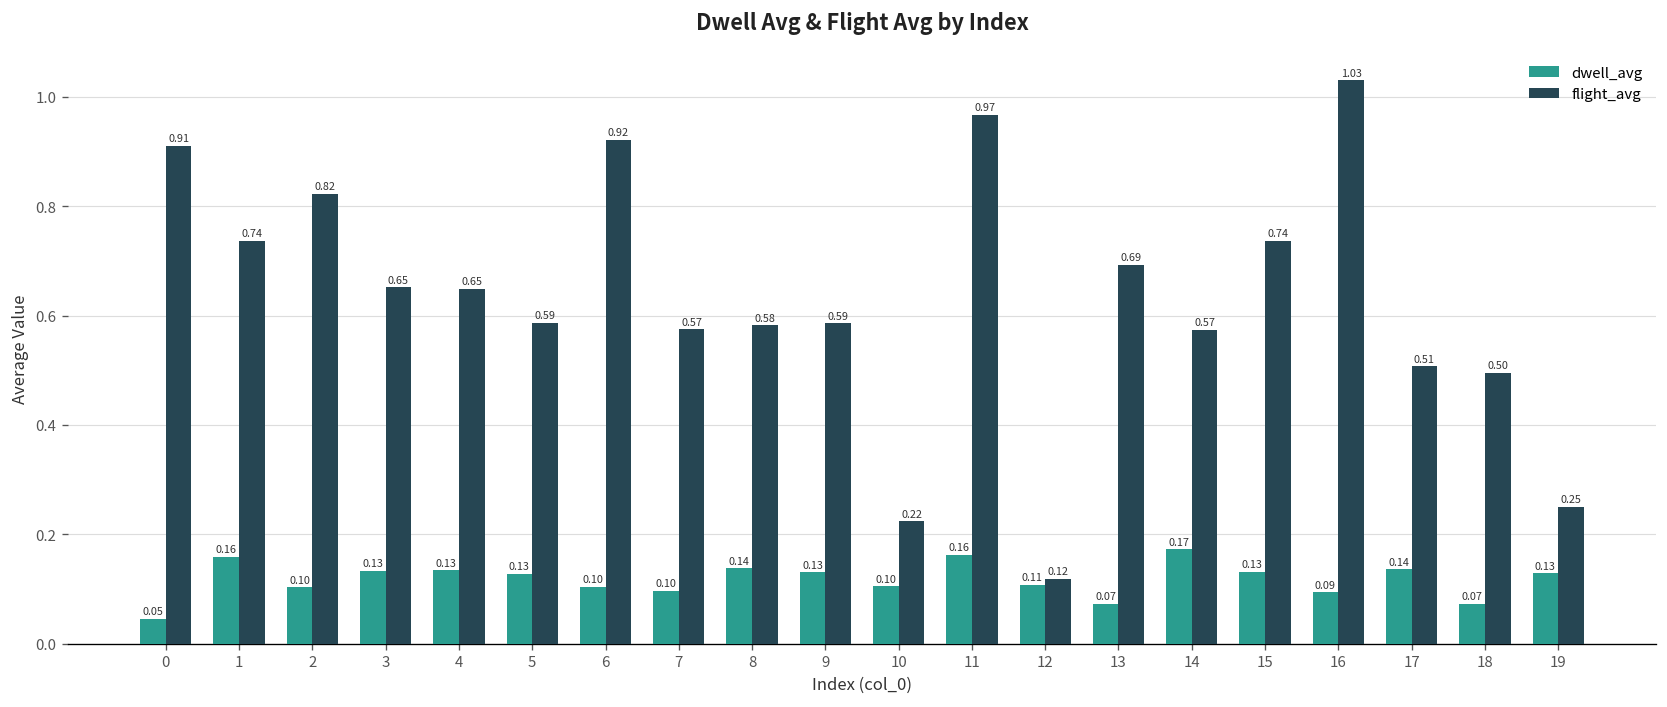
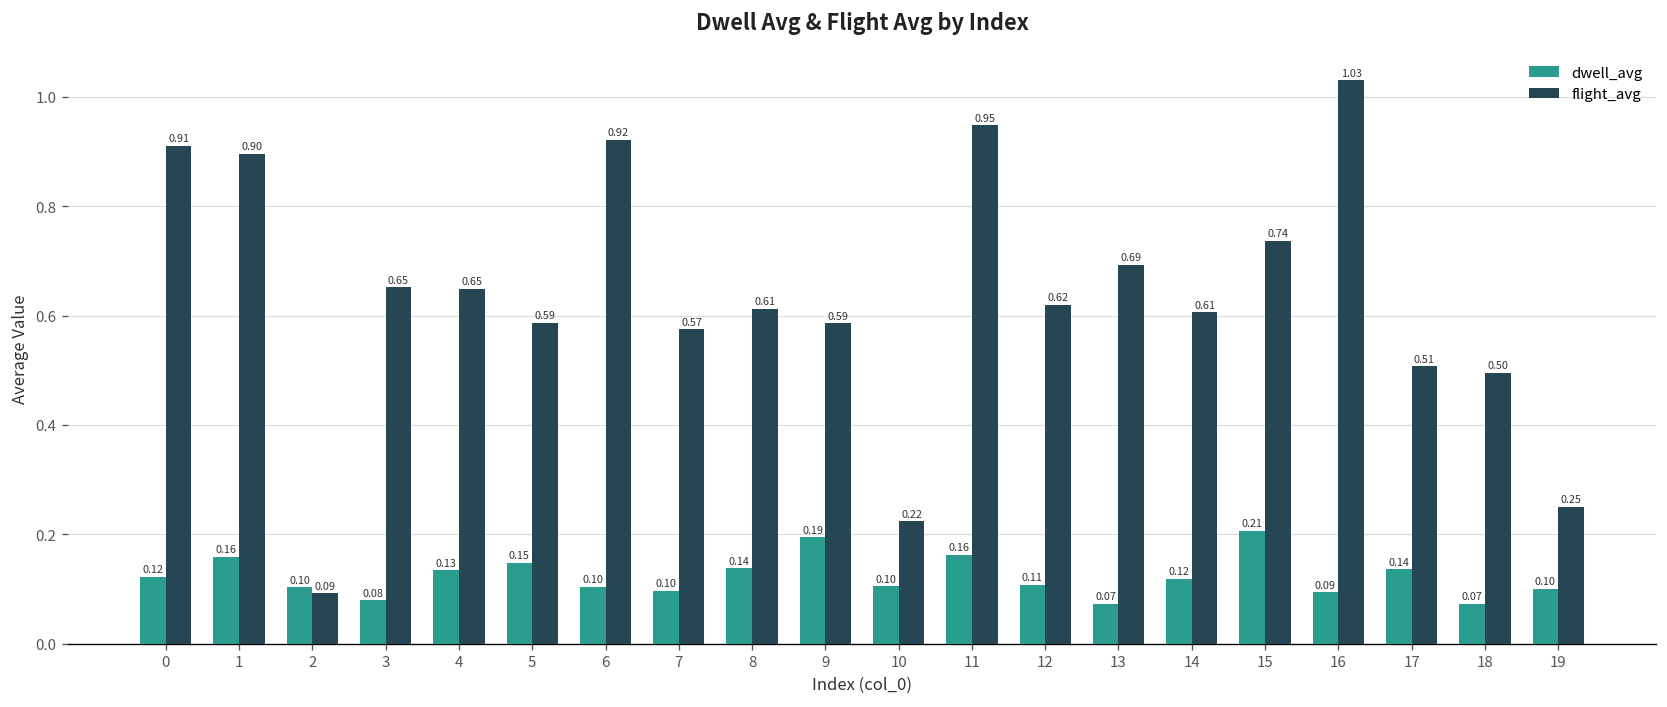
dwell_avg, 0: 0.05 -> 0.12
flight_avg, 1: 0.74 -> 0.90
flight_avg, 2: 0.82 -> 0.09
dwell_avg, 3: 0.13 -> 0.08
dwell_avg, 5: 0.13 -> 0.15
flight_avg, 8: 0.58 -> 0.61
dwell_avg, 9: 0.13 -> 0.19
flight_avg, 11: 0.97 -> 0.95
flight_avg, 12: 0.12 -> 0.62
dwell_avg, 14: 0.17 -> 0.12
flight_avg, 14: 0.57 -> 0.61
dwell_avg, 15: 0.13 -> 0.21
dwell_avg, 19: 0.13 -> 0.10
